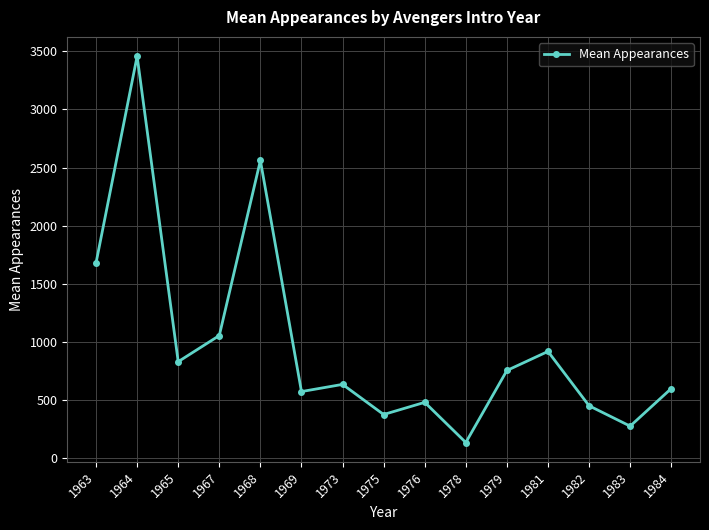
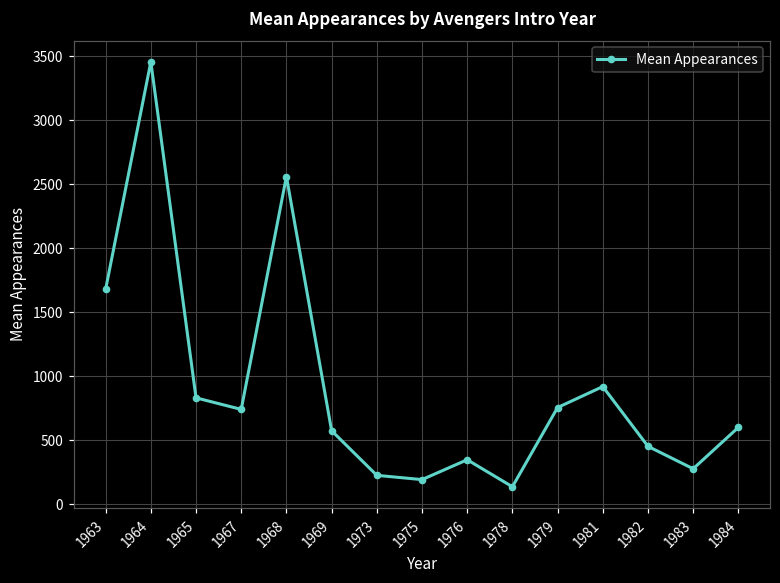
1967: 1060 -> 740
1973: 640 -> 230
1975: 380 -> 190
1976: 480 -> 350
